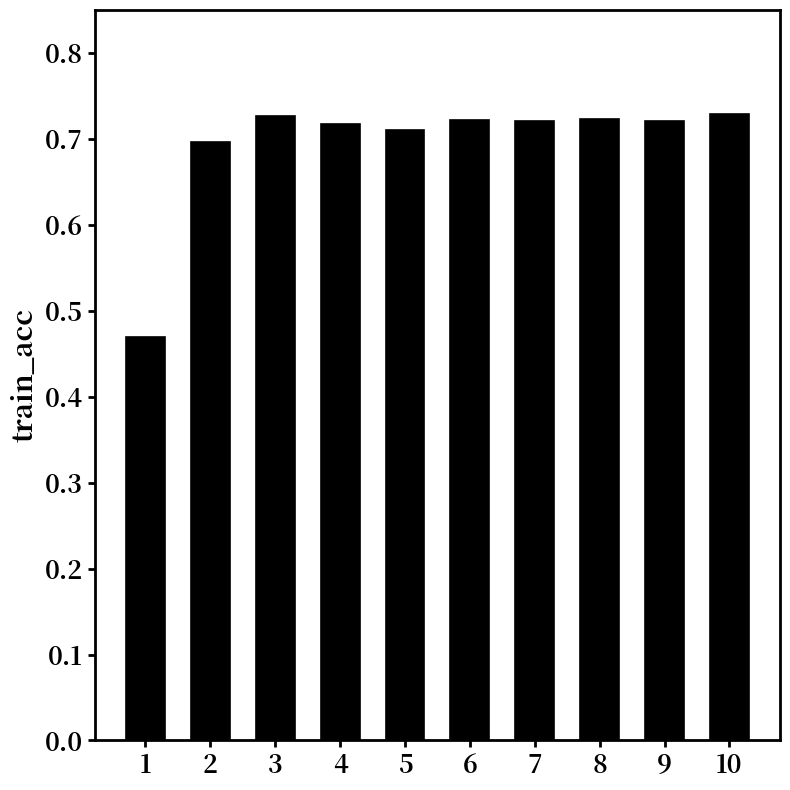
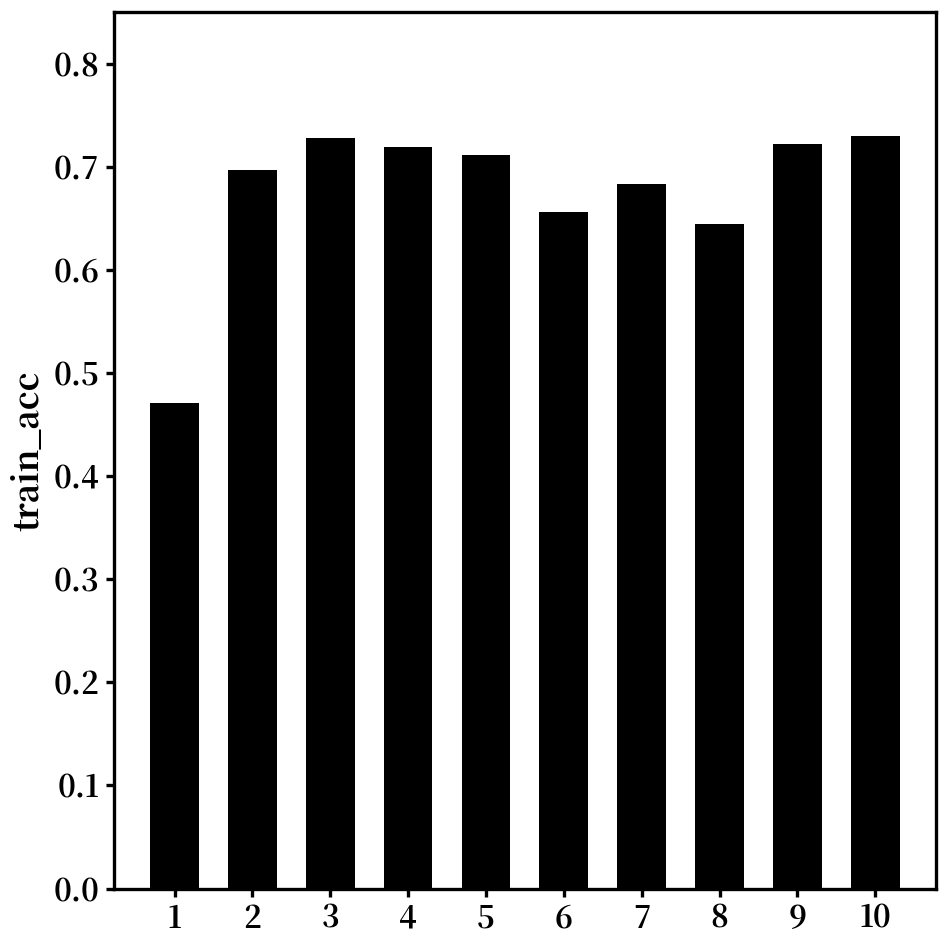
6: 0.72 -> 0.66
7: 0.72 -> 0.68
8: 0.72 -> 0.64
